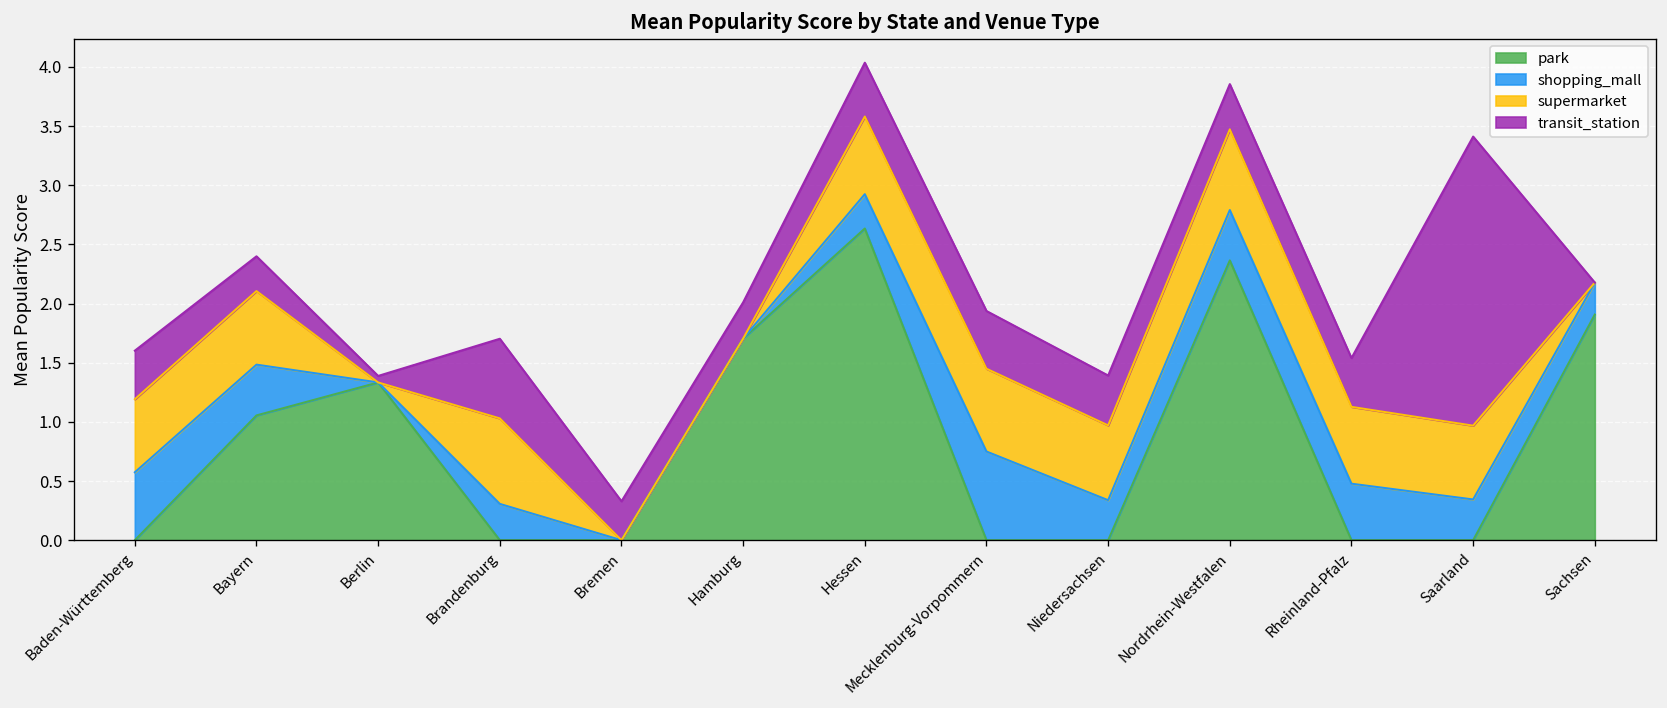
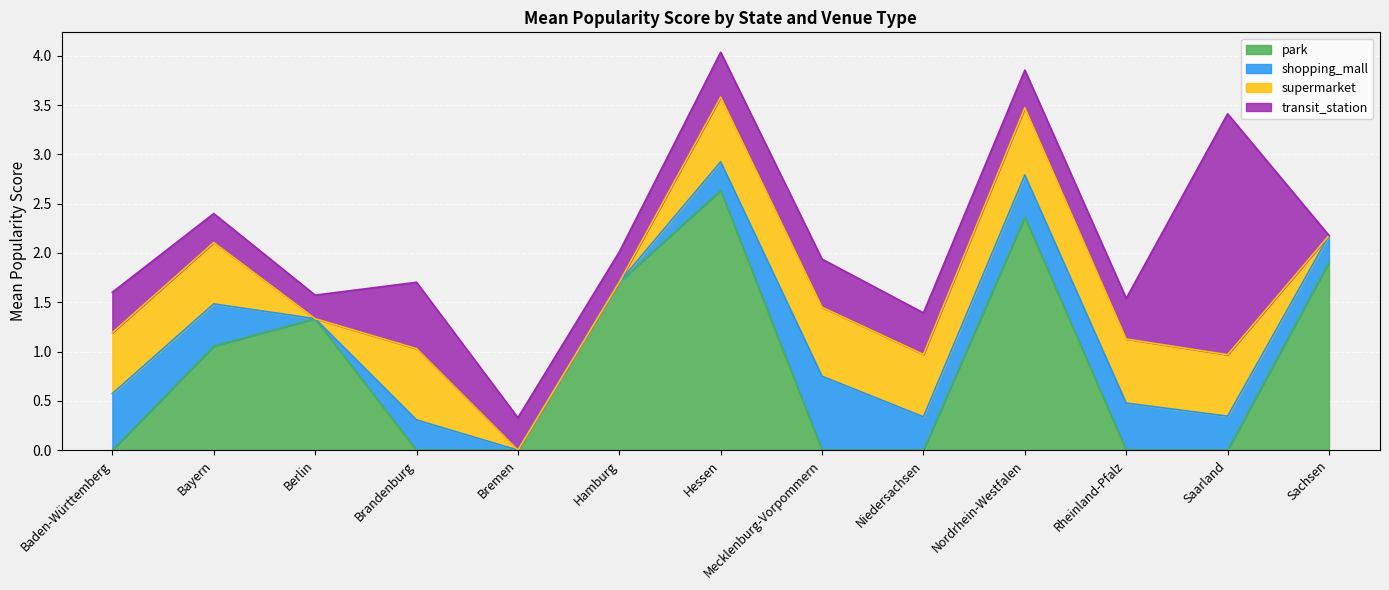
transit_station, Berlin: 0.1 -> 0.2
